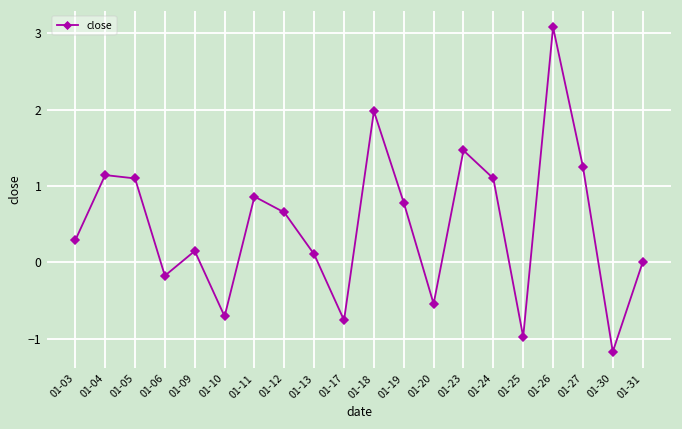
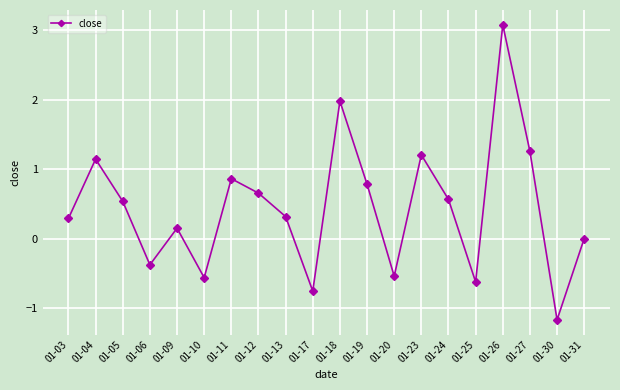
01-05: 1.1 -> 0.5
01-06: -0.2 -> -0.4
01-10: -0.7 -> -0.6
01-13: 0.1 -> 0.3
01-23: 1.5 -> 1.2
01-24: 1.1 -> 0.6
01-25: -1.0 -> -0.6
